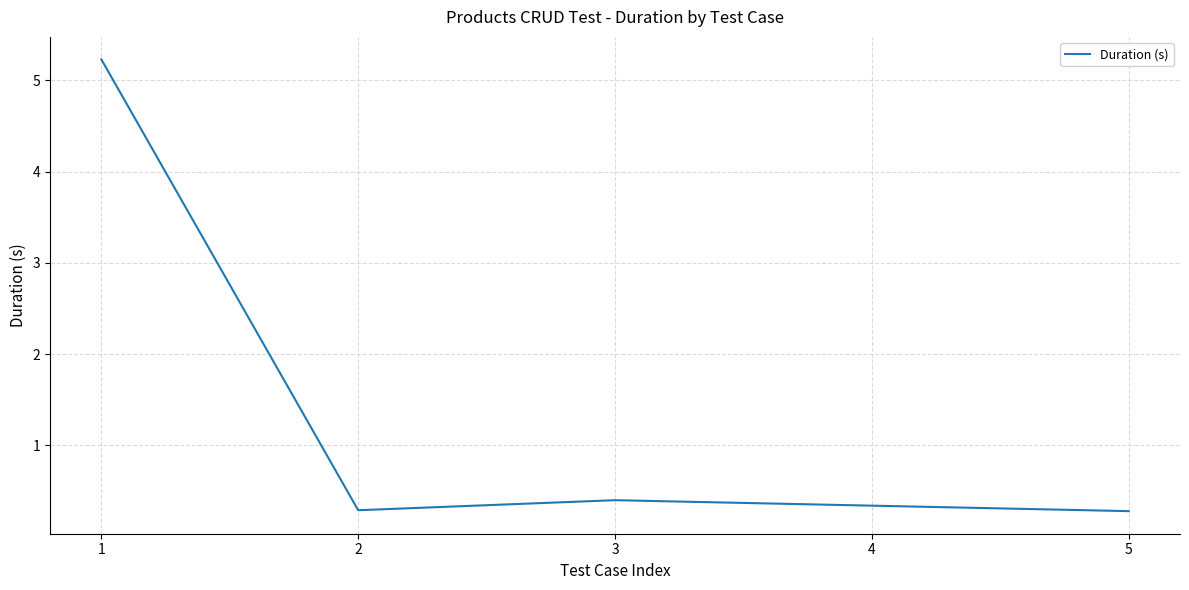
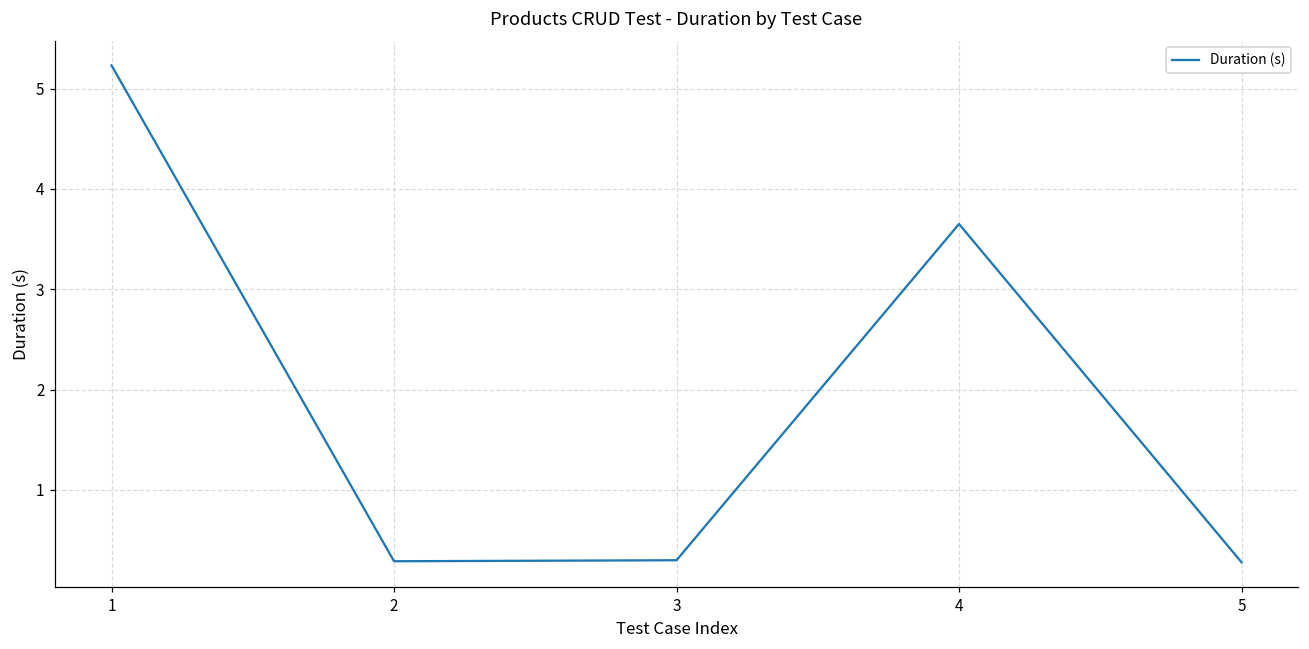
3: 0.4 -> 0.3
4: 0.3 -> 3.7
